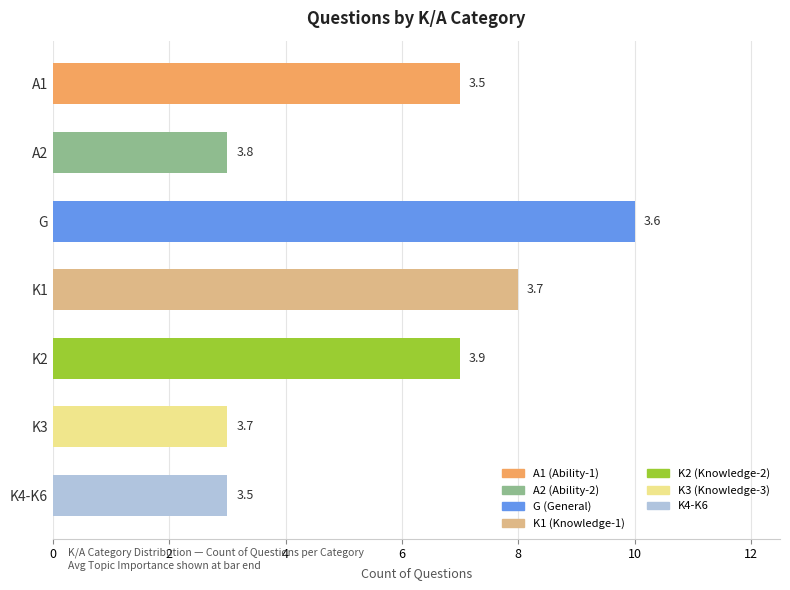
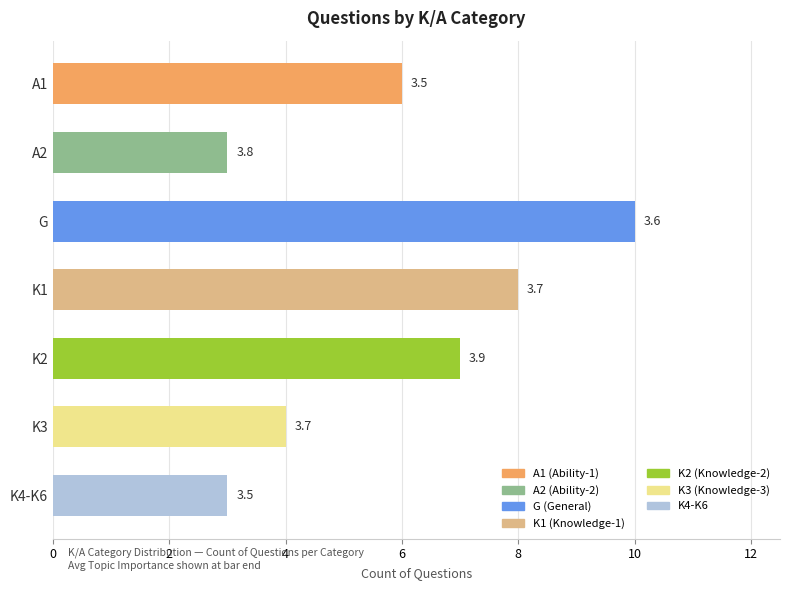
A1: 7 -> 6
K3: 3 -> 4
